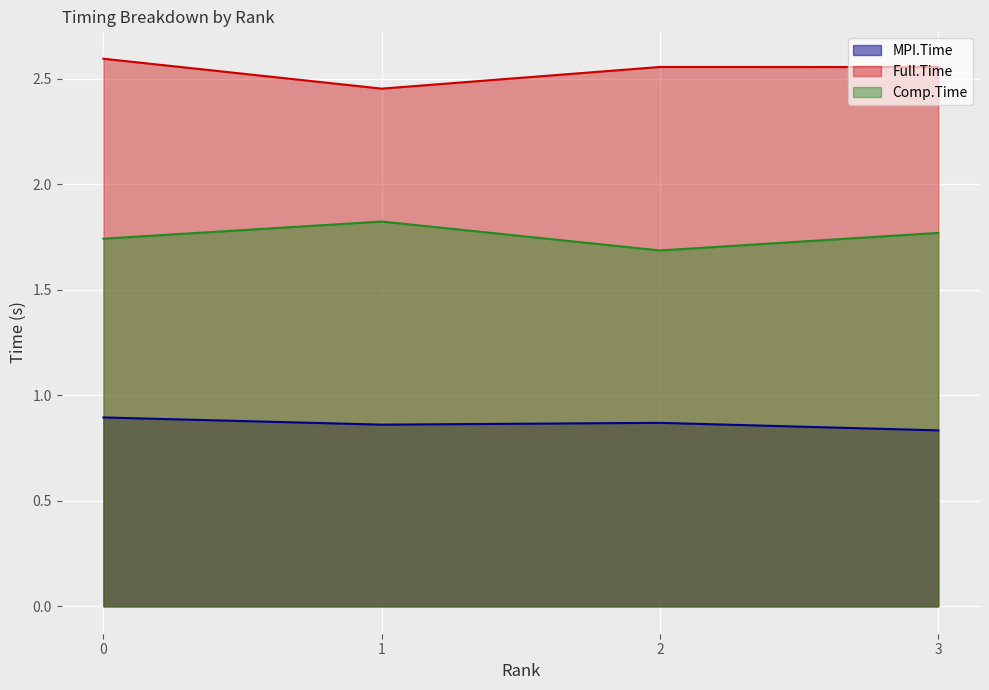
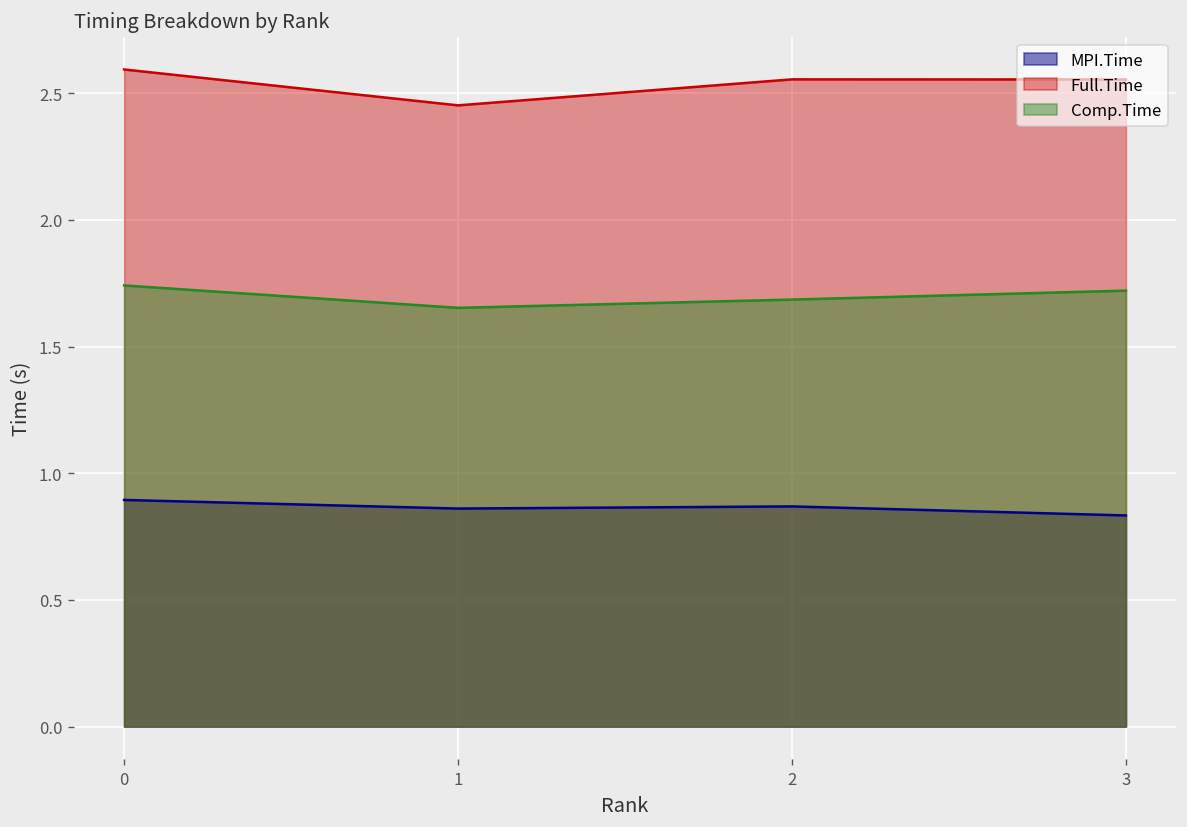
Comp.Time, 1: 1.82 -> 1.65
Comp.Time, 3: 1.77 -> 1.72
